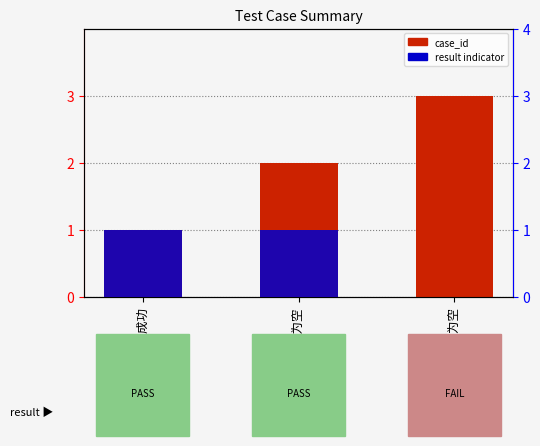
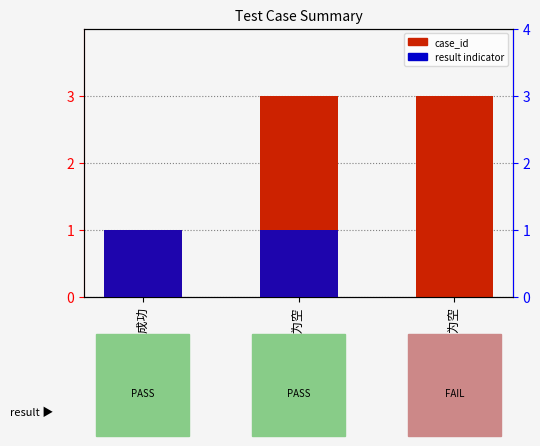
case_id, 用户名为空: 2 -> 3
